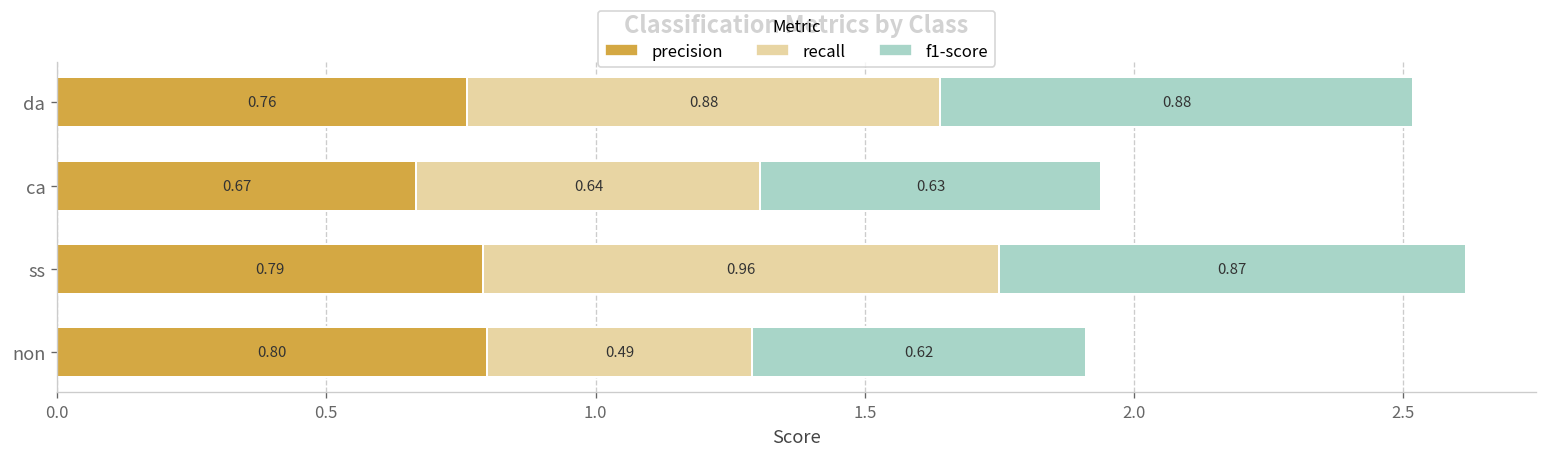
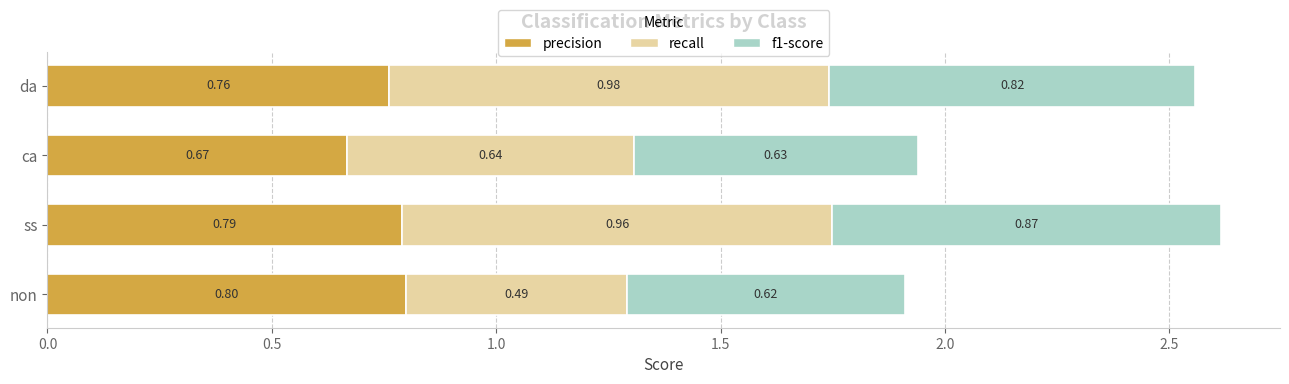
recall, da: 0.88 -> 0.98
f1-score, da: 0.88 -> 0.82
